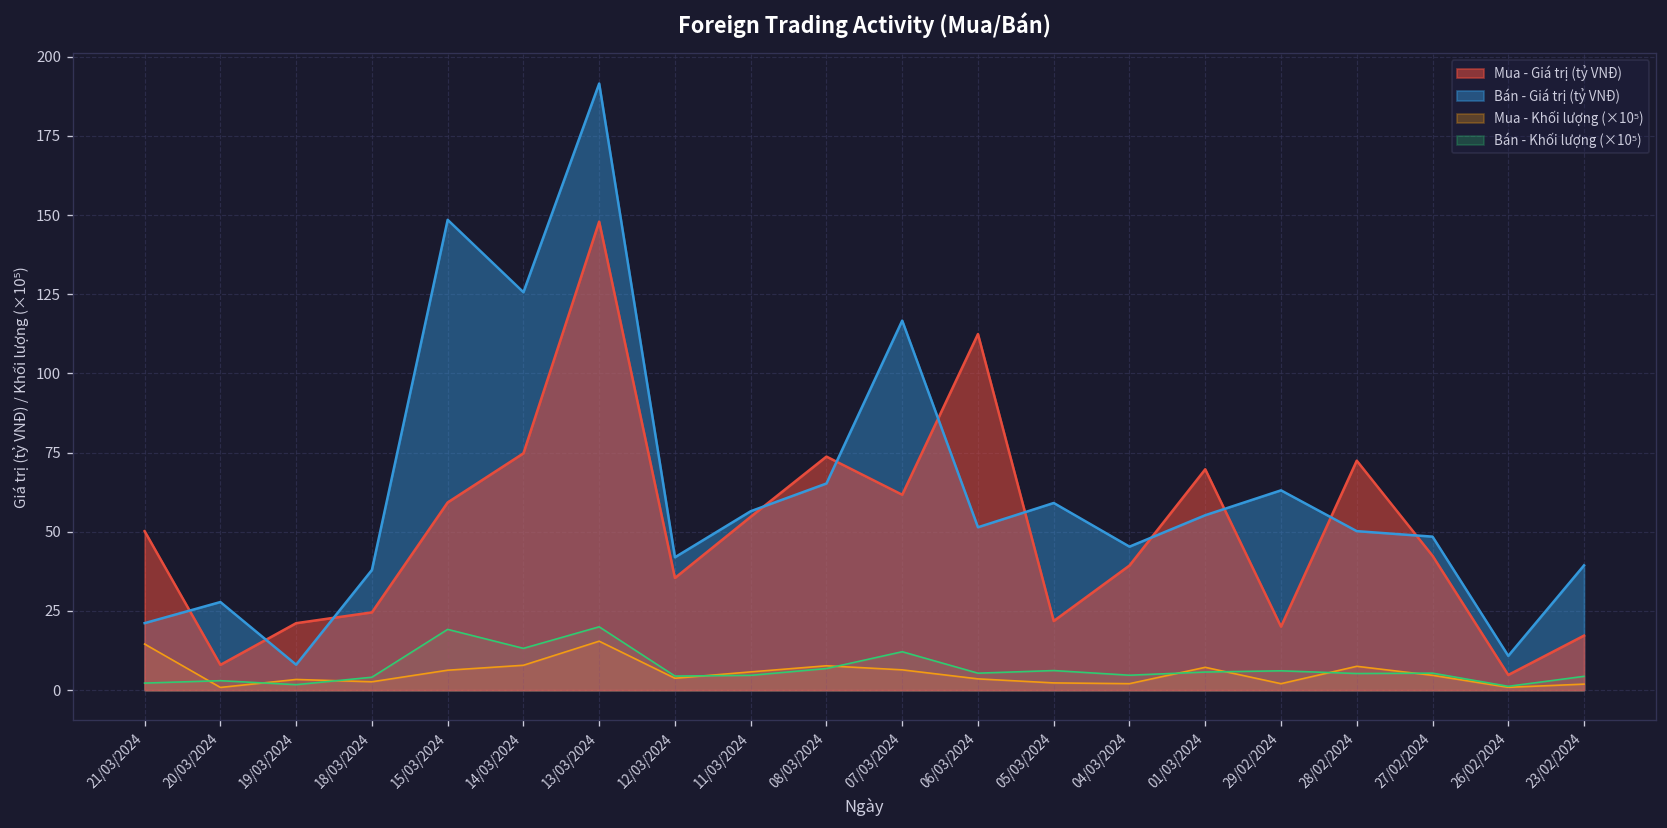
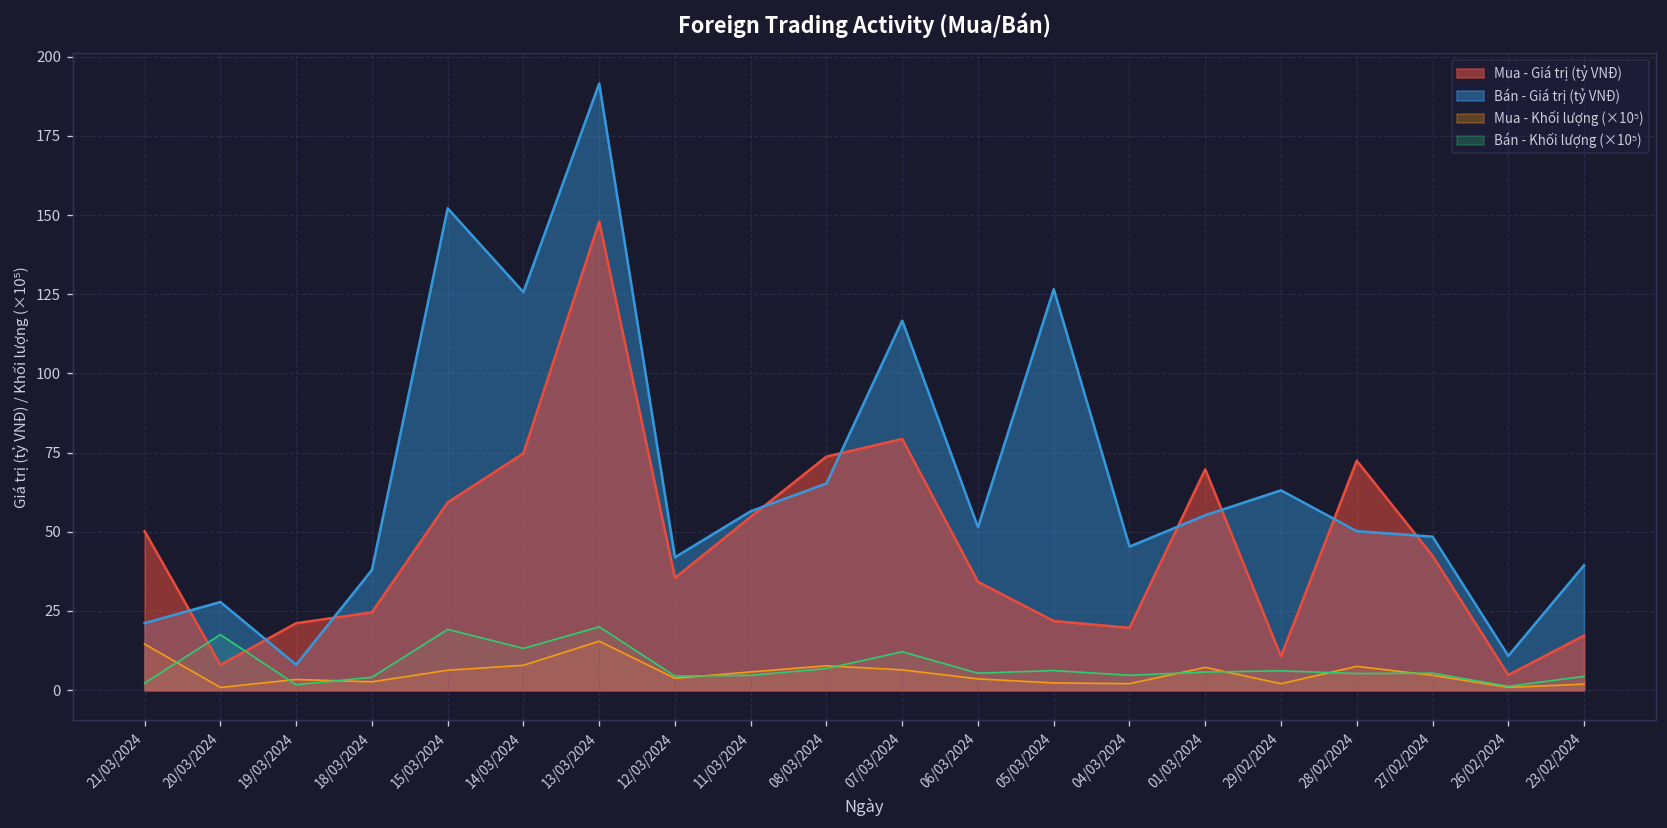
Bán - Khối lượng (×10⁵), 20/03/2024: 3 -> 18
Bán - Giá trị (tỷ VNĐ), 15/03/2024: 149 -> 152
Mua - Giá trị (tỷ VNĐ), 07/03/2024: 62 -> 79
Mua - Giá trị (tỷ VNĐ), 06/03/2024: 112 -> 34
Bán - Giá trị (tỷ VNĐ), 05/03/2024: 59 -> 127
Mua - Giá trị (tỷ VNĐ), 04/03/2024: 39 -> 20
Mua - Giá trị (tỷ VNĐ), 29/02/2024: 20 -> 11
